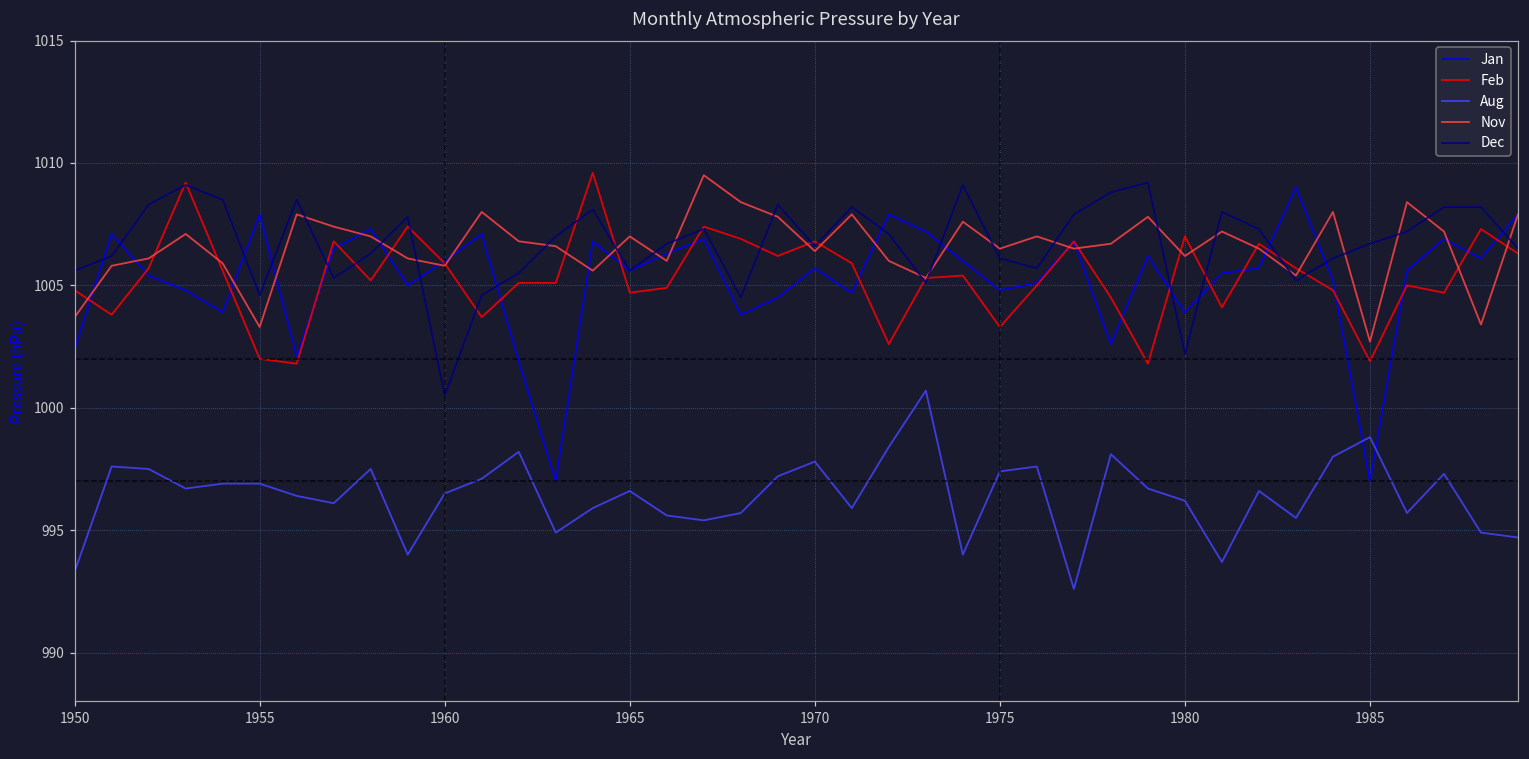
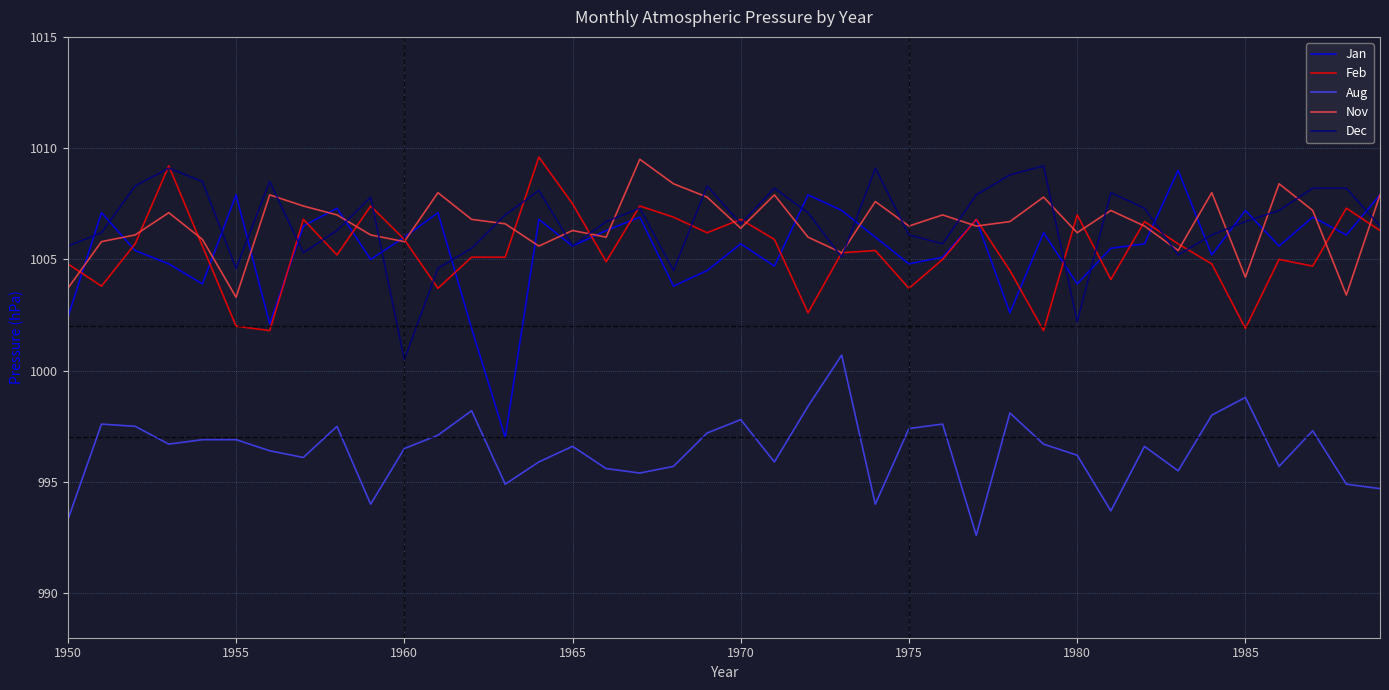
Feb, 1965: 1004.7 -> 1007.5
Nov, 1965: 1007.0 -> 1006.3
Feb, 1975: 1003.3 -> 1003.7
Jan, 1985: 997.0 -> 1007.2
Nov, 1985: 1002.7 -> 1004.2
